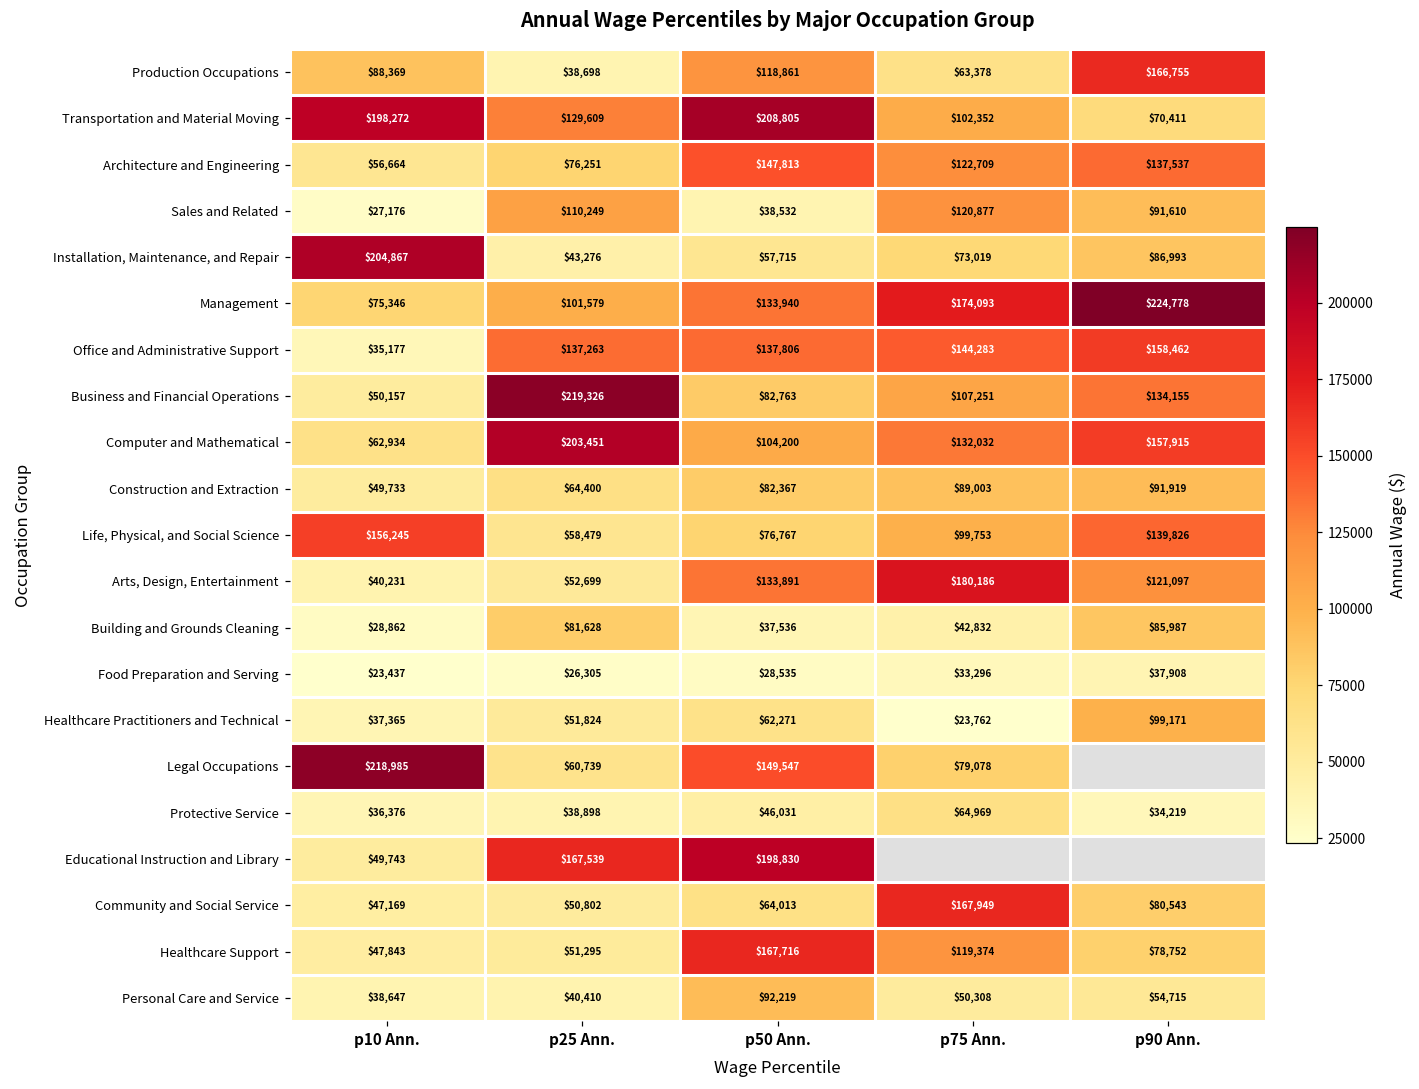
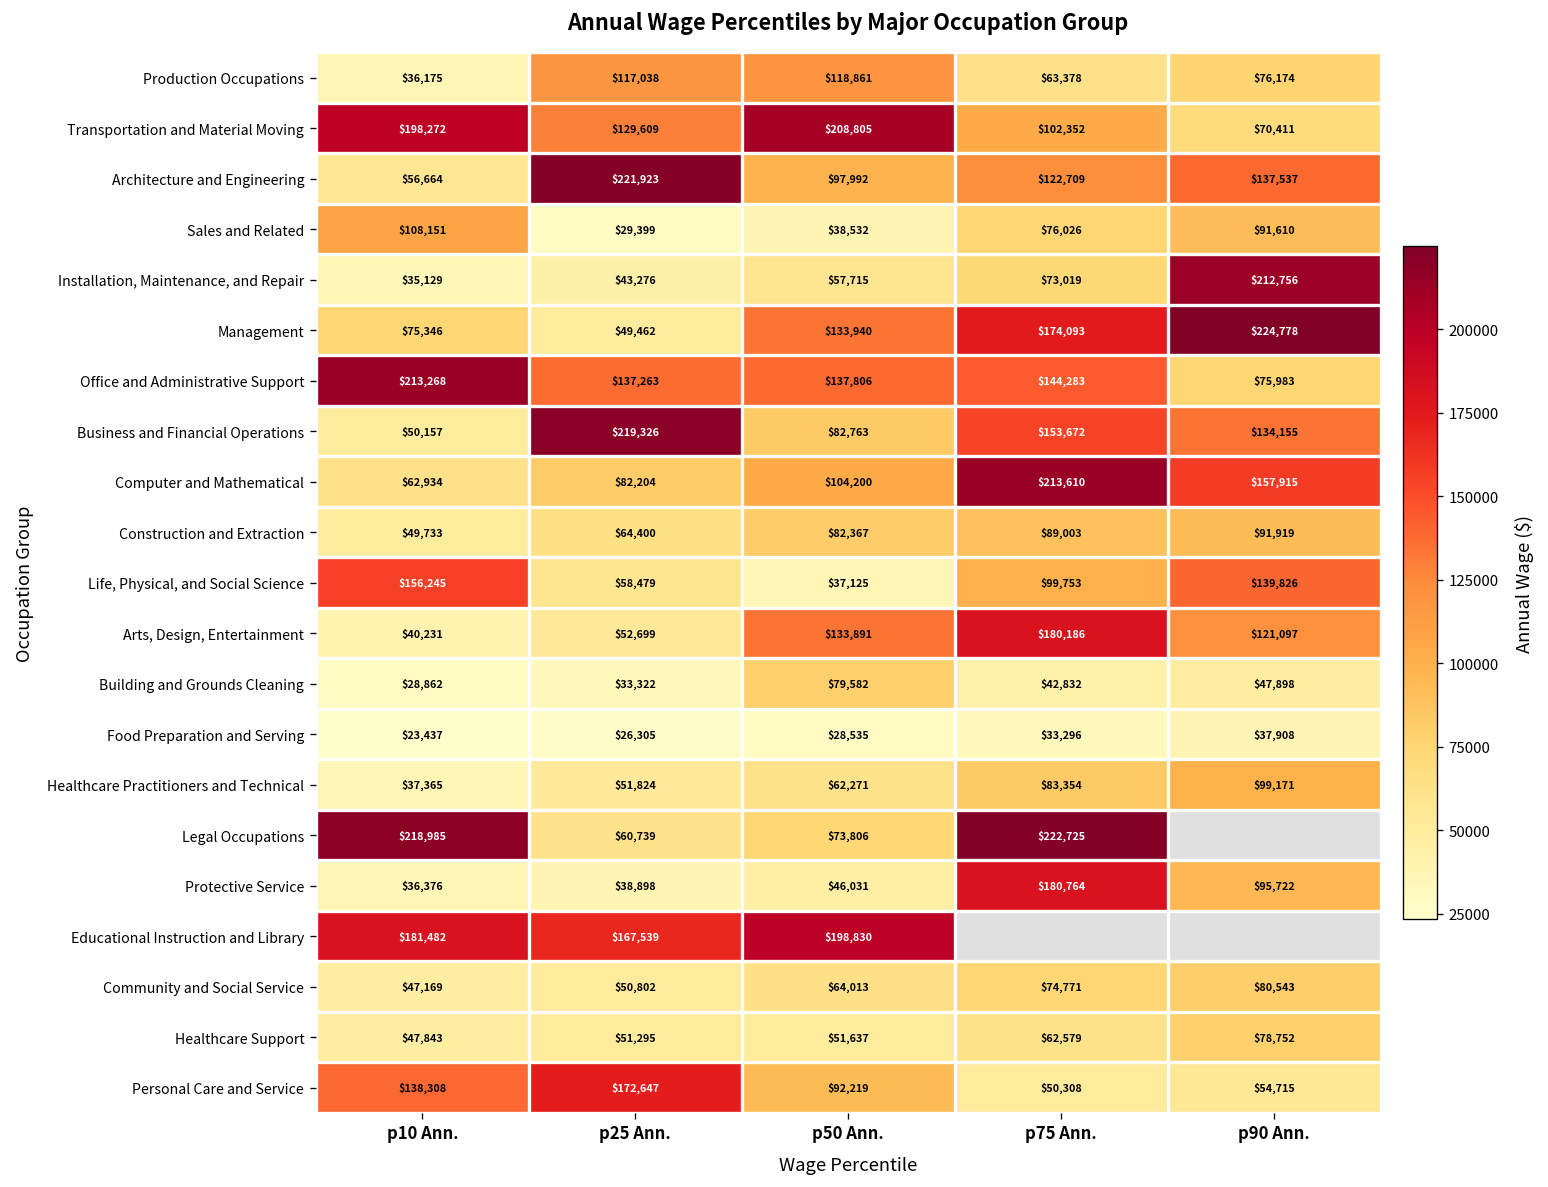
Production Occupations, p10 Ann.: $88,369 -> $36,175
Production Occupations, p25 Ann.: $38,698 -> $117,038
Production Occupations, p90 Ann.: $166,755 -> $76,174
Architecture and Engineering, p25 Ann.: $76,251 -> $221,923
Architecture and Engineering, p50 Ann.: $147,813 -> $97,992
Sales and Related, p10 Ann.: $27,176 -> $108,151
Sales and Related, p25 Ann.: $110,249 -> $29,399
Sales and Related, p75 Ann.: $120,877 -> $76,026
Installation, Maintenance, and Repair, p10 Ann.: $204,867 -> $35,129
Installation, Maintenance, and Repair, p90 Ann.: $86,993 -> $212,756
Management, p25 Ann.: $101,579 -> $49,462
Office and Administrative Support, p10 Ann.: $35,177 -> $213,268
Office and Administrative Support, p90 Ann.: $158,462 -> $75,983
Business and Financial Operations, p75 Ann.: $107,251 -> $153,672
Computer and Mathematical, p25 Ann.: $203,451 -> $82,204
Computer and Mathematical, p75 Ann.: $132,032 -> $213,610
Life, Physical, and Social Science, p50 Ann.: $76,767 -> $37,125
Building and Grounds Cleaning, p25 Ann.: $81,628 -> $33,322
Building and Grounds Cleaning, p50 Ann.: $37,536 -> $79,582
Building and Grounds Cleaning, p90 Ann.: $85,987 -> $47,898
Healthcare Practitioners and Technical, p75 Ann.: $23,762 -> $83,354
Legal Occupations, p50 Ann.: $149,547 -> $73,806
Legal Occupations, p75 Ann.: $79,078 -> $222,725
Protective Service, p75 Ann.: $64,969 -> $180,764
Protective Service, p90 Ann.: $34,219 -> $95,722
Educational Instruction and Library, p10 Ann.: $49,743 -> $181,482
Community and Social Service, p75 Ann.: $167,949 -> $74,771
Healthcare Support, p50 Ann.: $167,716 -> $51,637
Healthcare Support, p75 Ann.: $119,374 -> $62,579
Personal Care and Service, p10 Ann.: $38,647 -> $138,308
Personal Care and Service, p25 Ann.: $40,410 -> $172,647
